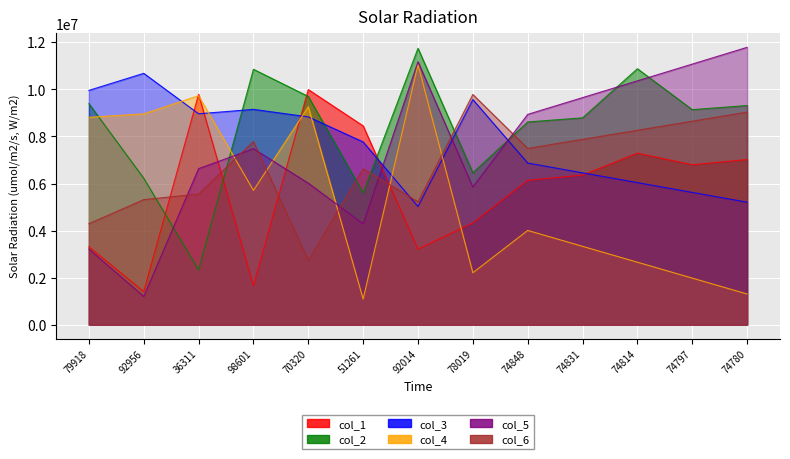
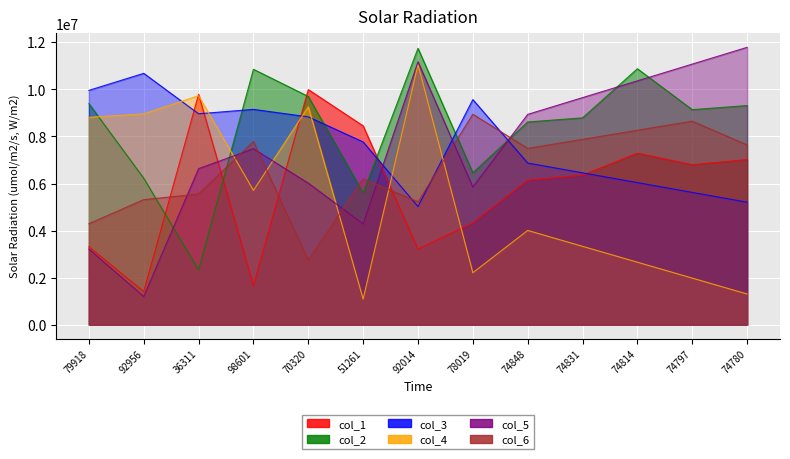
col_6, 51261: 6600000 -> 6200000
col_6, 78019: 9800000 -> 8900000
col_6, 74780: 9000000 -> 7600000
